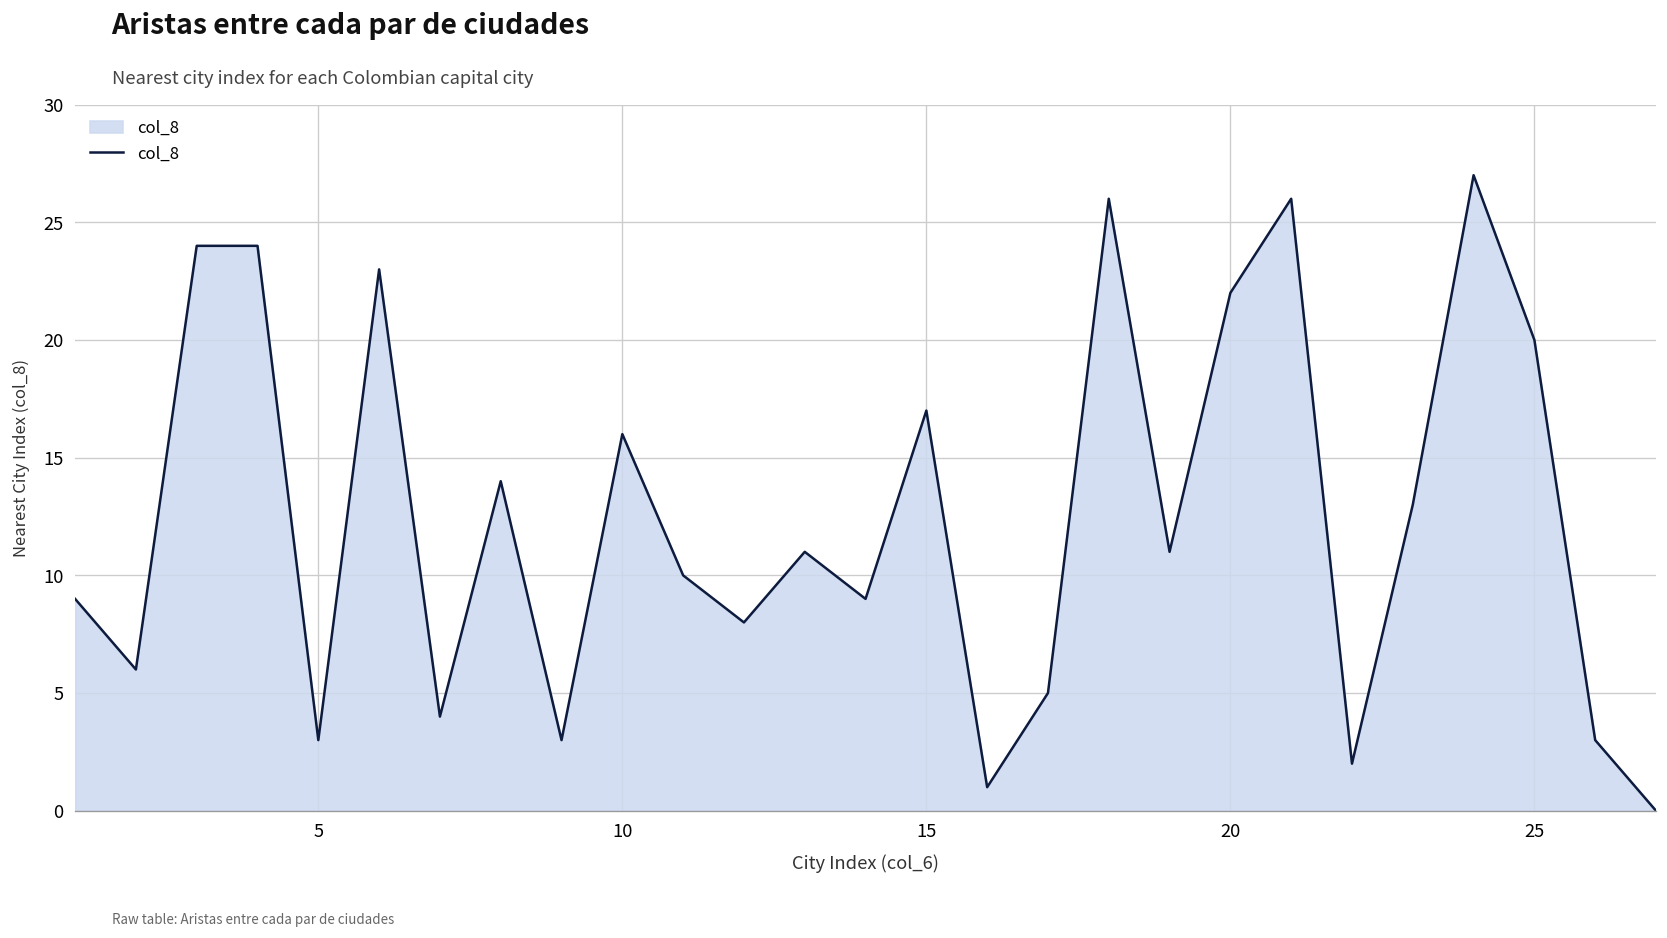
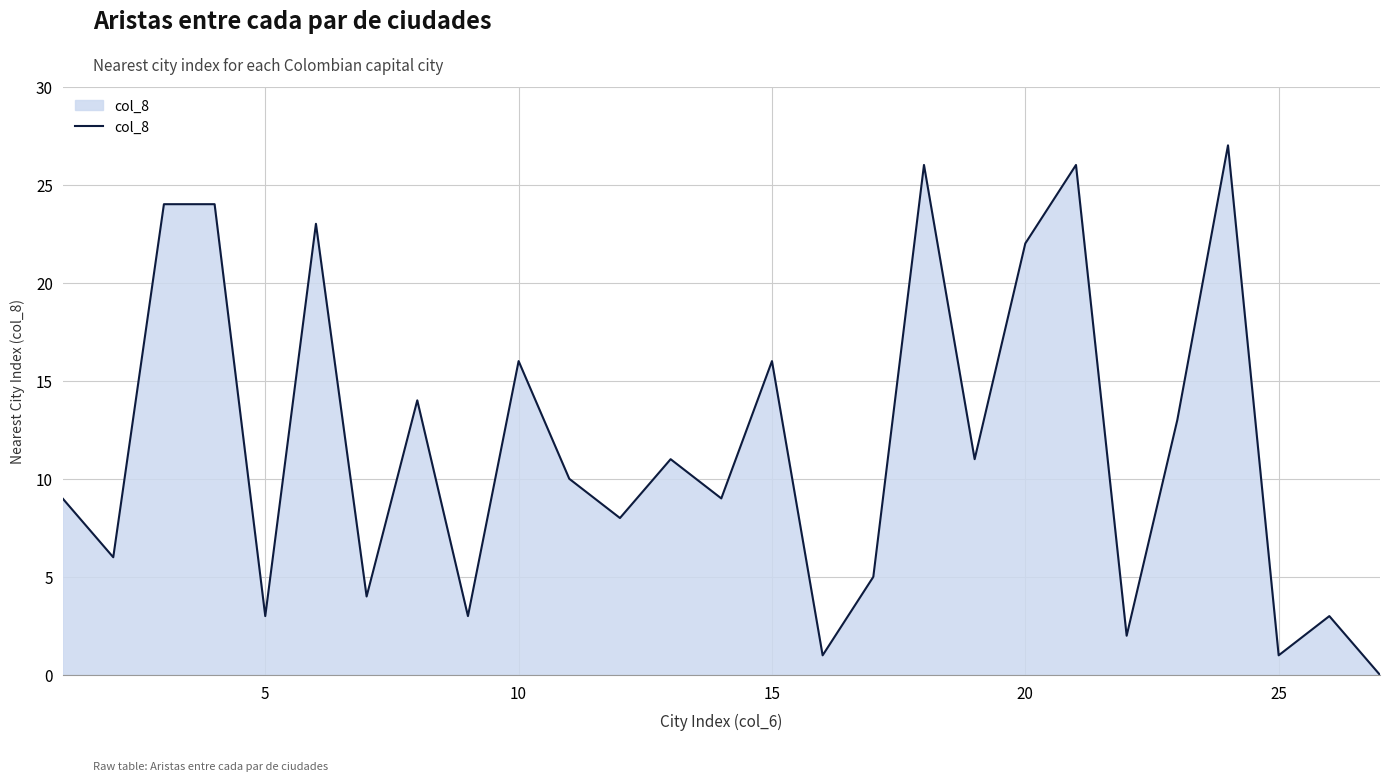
15: 17 -> 16
25: 20 -> 1
